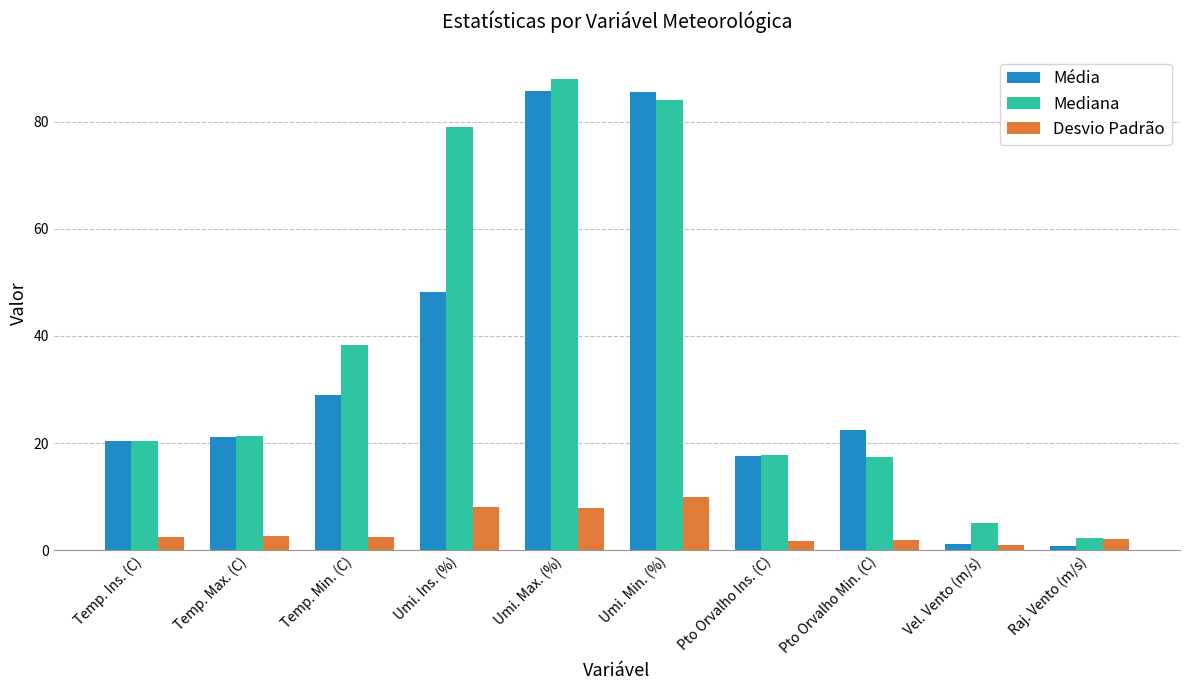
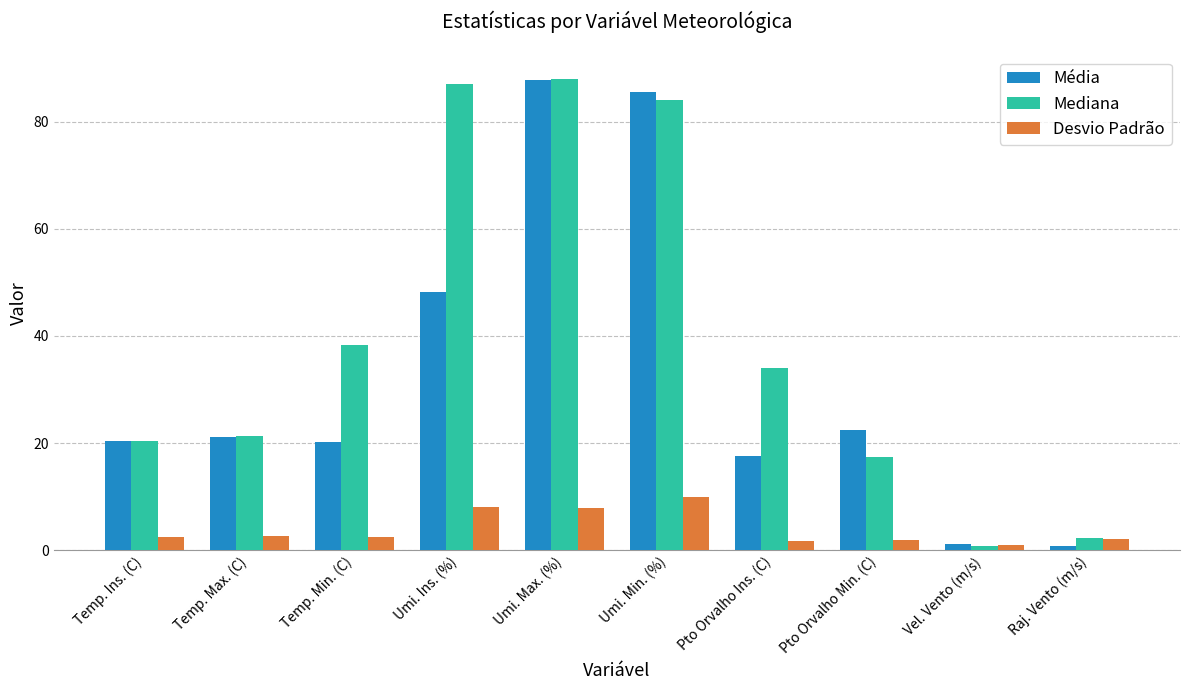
Média, Temp. Min. (C): 29 -> 20
Mediana, Umi. Ins. (%): 79 -> 87
Média, Umi. Max. (%): 86 -> 88
Mediana, Pto Orvalho Ins. (C): 18 -> 34
Mediana, Vel. Vento (m/s): 5 -> 1
